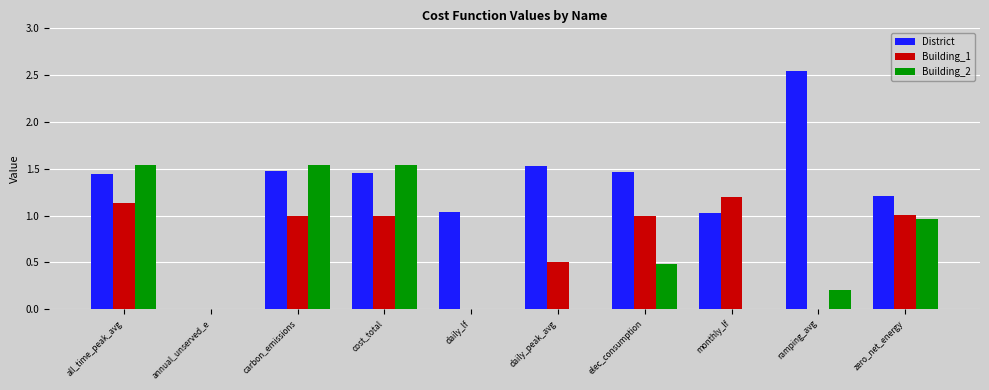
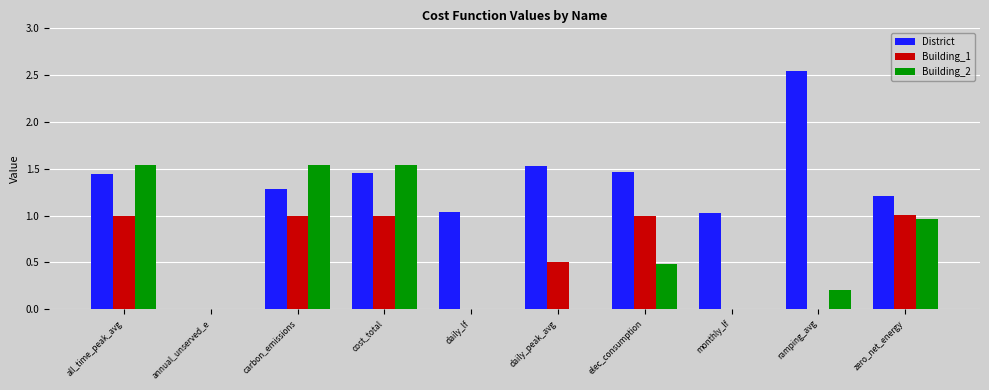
Building_1, all_time_peak_avg: 1.1 -> 1.0
District, carbon_emissions: 1.5 -> 1.3
Building_1, monthly_lf: 1.2 -> 0.0
